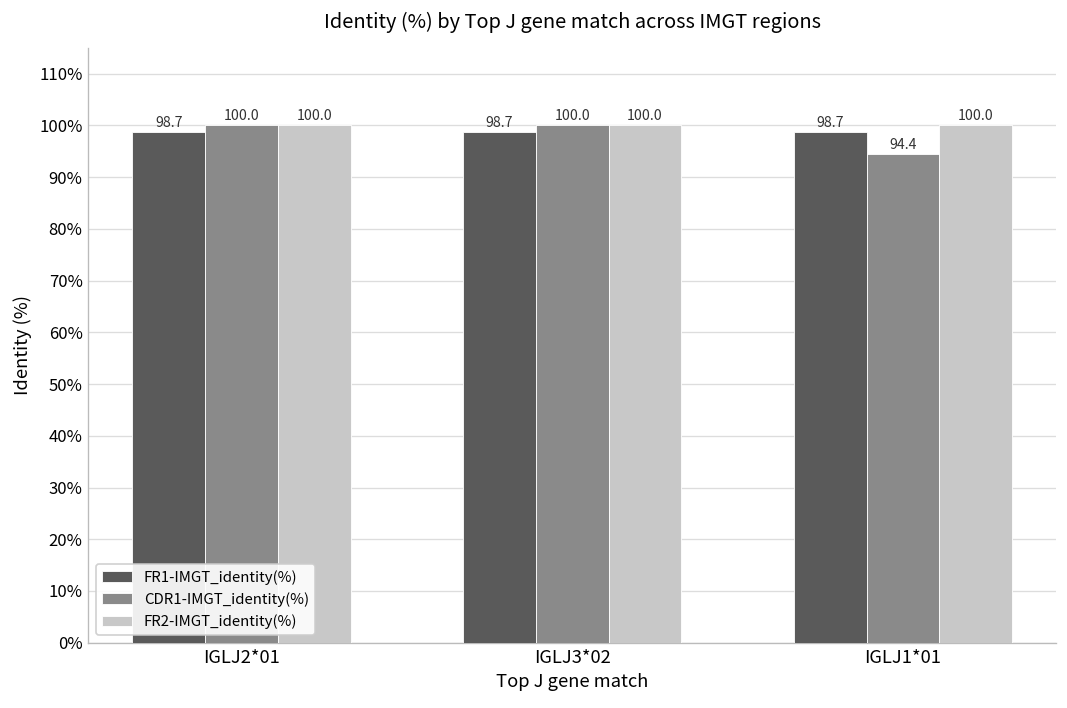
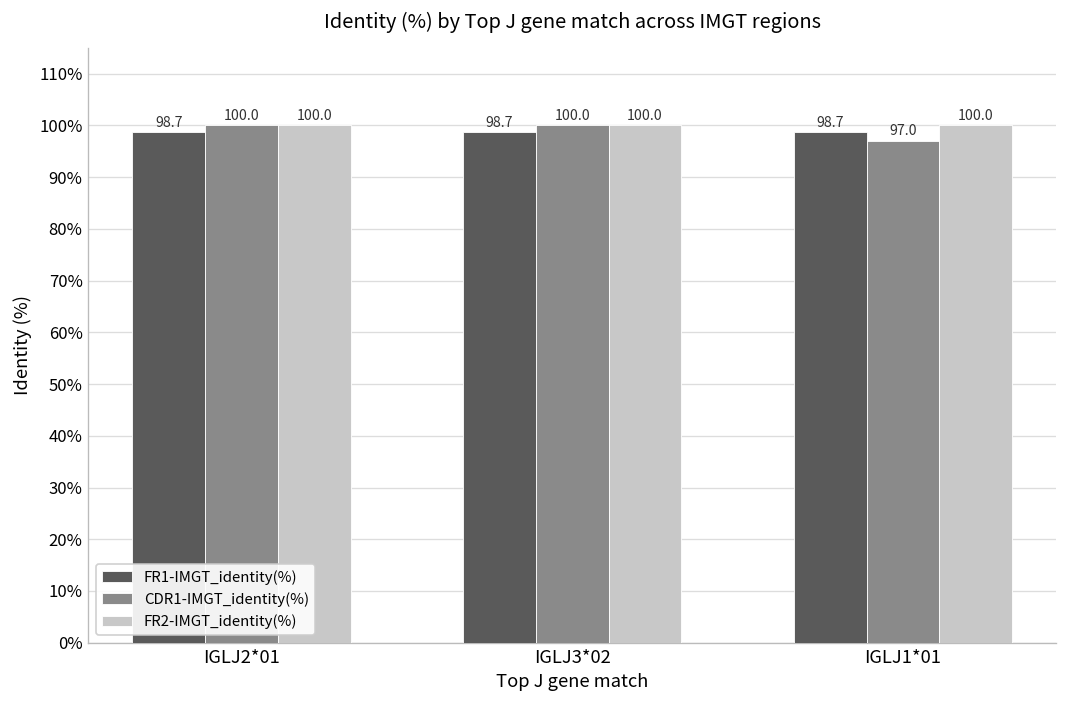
CDR1-IMGT_identity(%), IGLJ1*01: 94.4 -> 97.0
